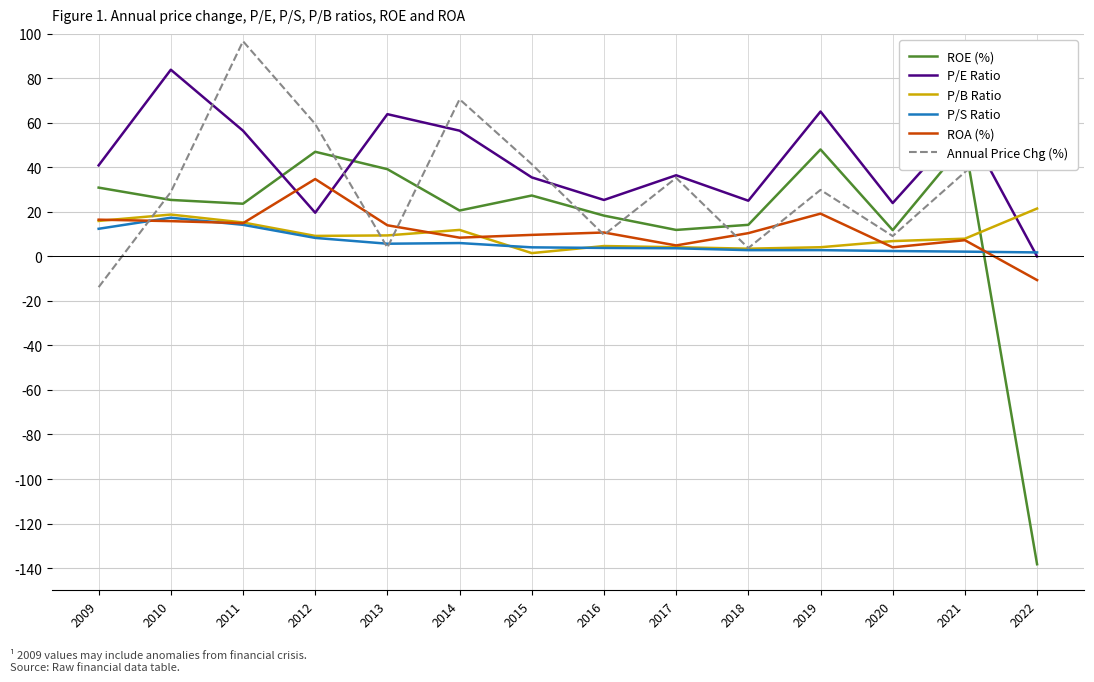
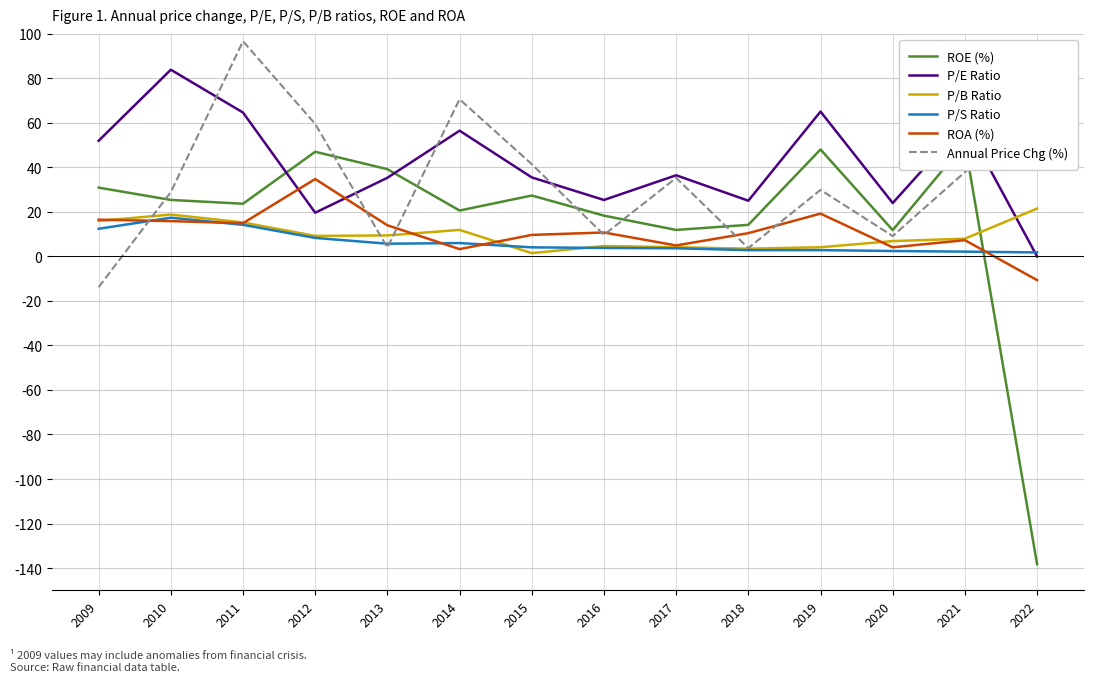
P/E Ratio, 2009: 41 -> 52
P/E Ratio, 2011: 56 -> 65
P/E Ratio, 2013: 64 -> 35
ROA (%), 2014: 8 -> 3
